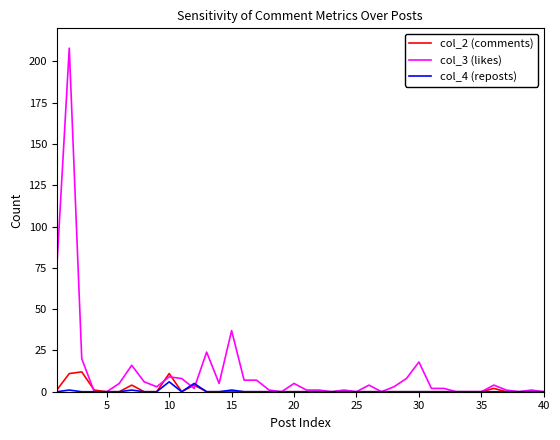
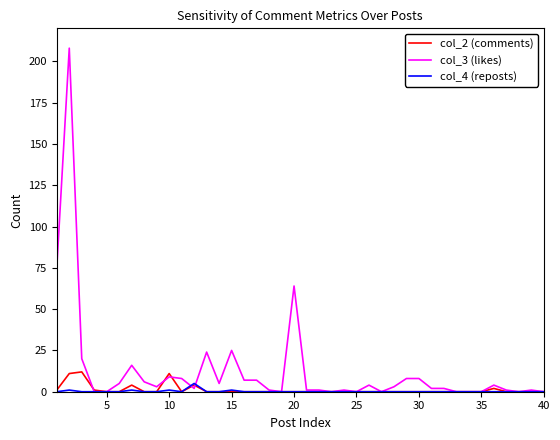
col_4 (reposts), 10: 6 -> 1
col_3 (likes), 15: 37 -> 25
col_3 (likes), 20: 5 -> 64
col_3 (likes), 30: 18 -> 8
